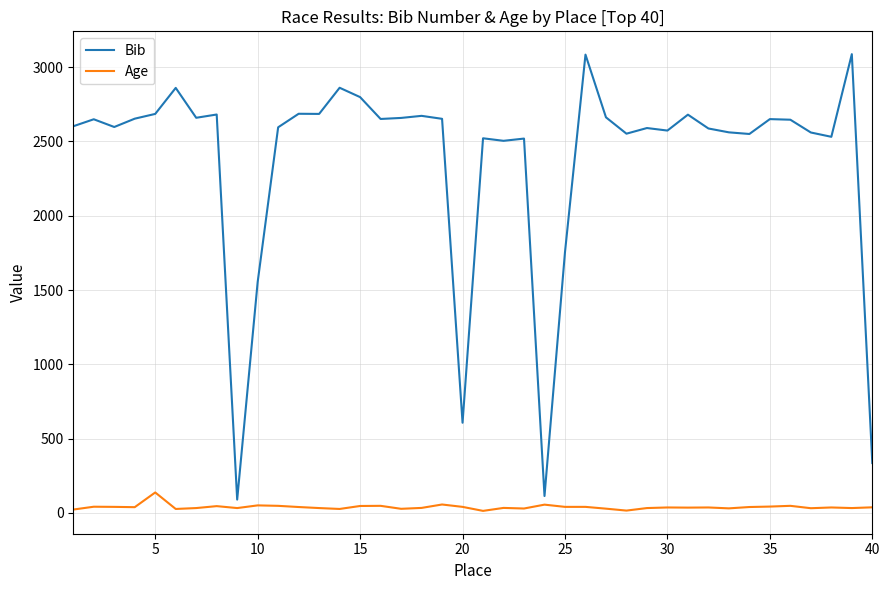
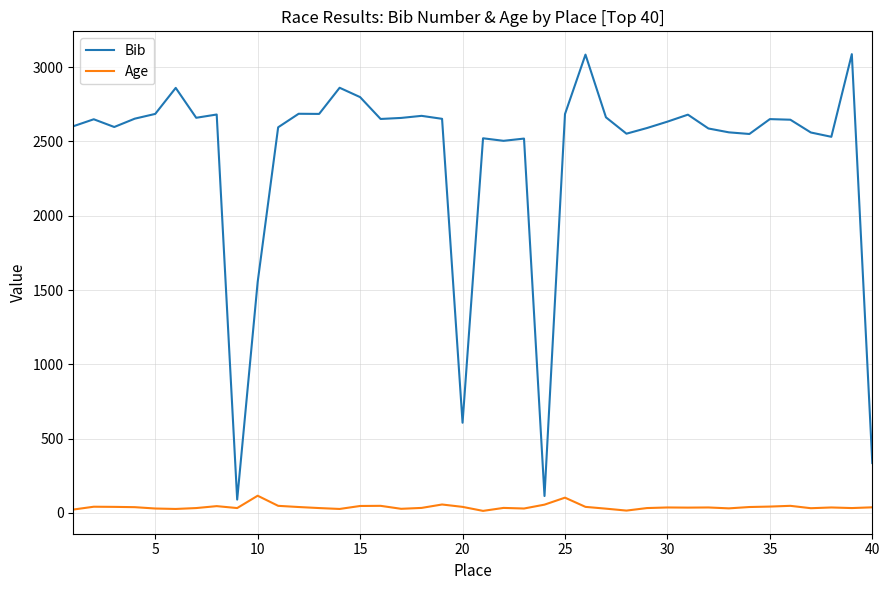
Age, 5: 140 -> 30
Age, 10: 50 -> 120
Bib, 25: 1760 -> 2680
Age, 25: 40 -> 100
Bib, 30: 2570 -> 2630
